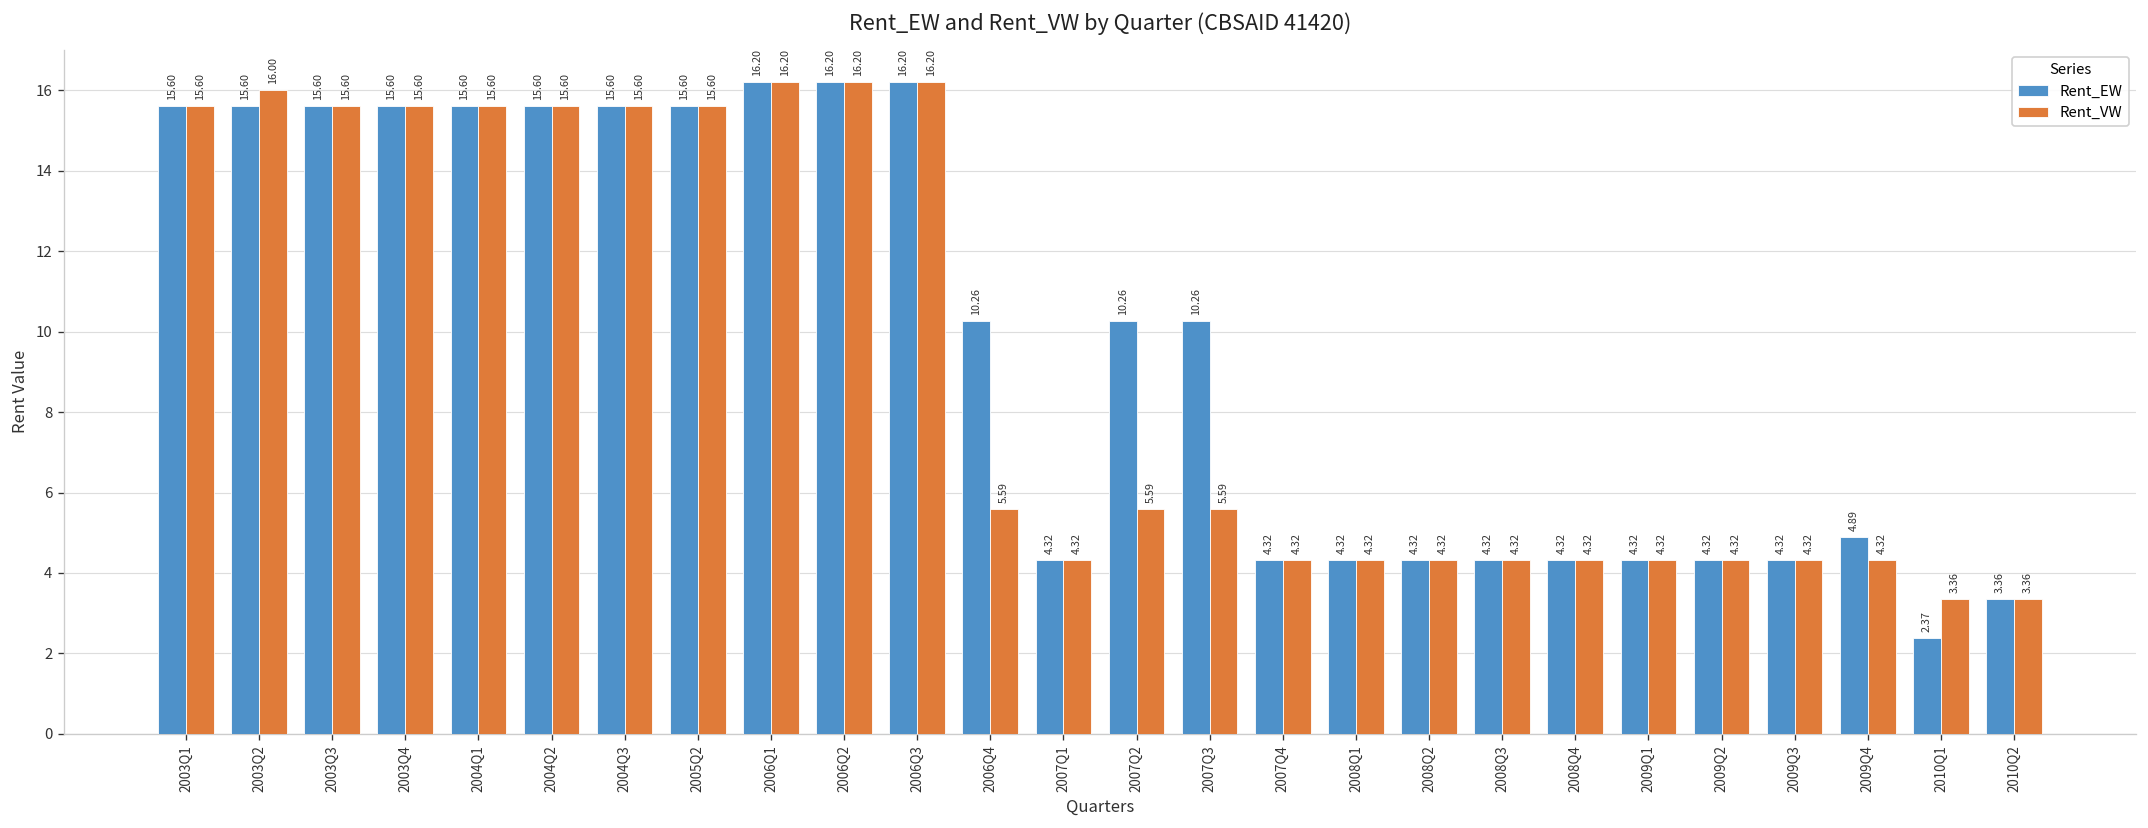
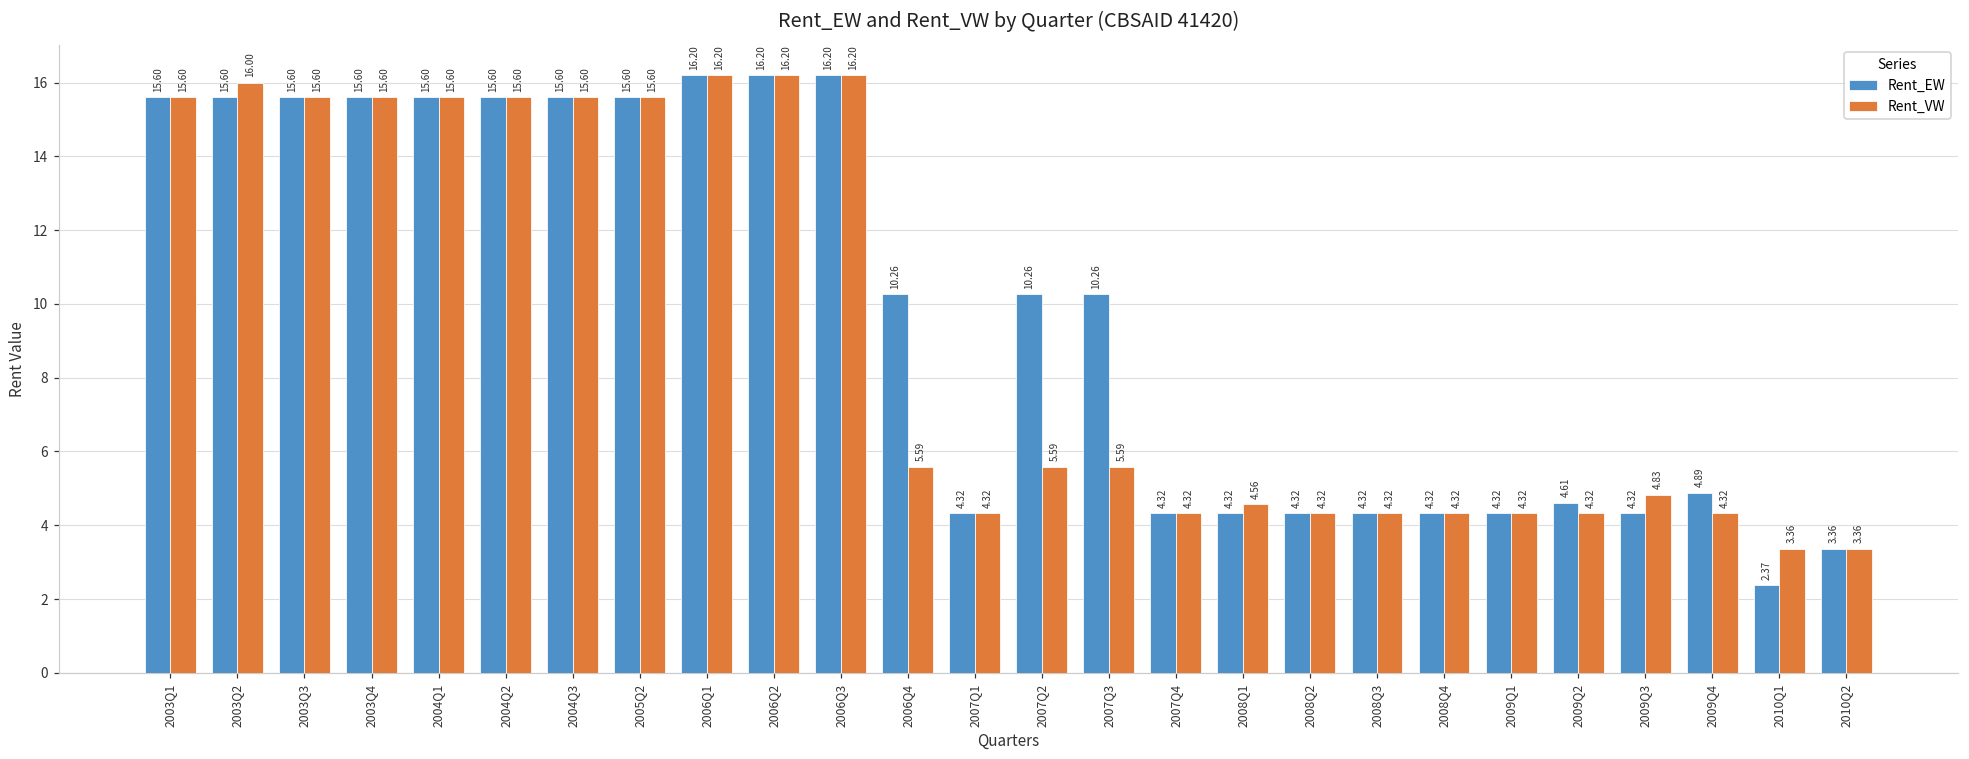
Rent_VW, 2008Q1: 4.32 -> 4.56
Rent_EW, 2009Q2: 4.32 -> 4.61
Rent_VW, 2009Q3: 4.32 -> 4.83
